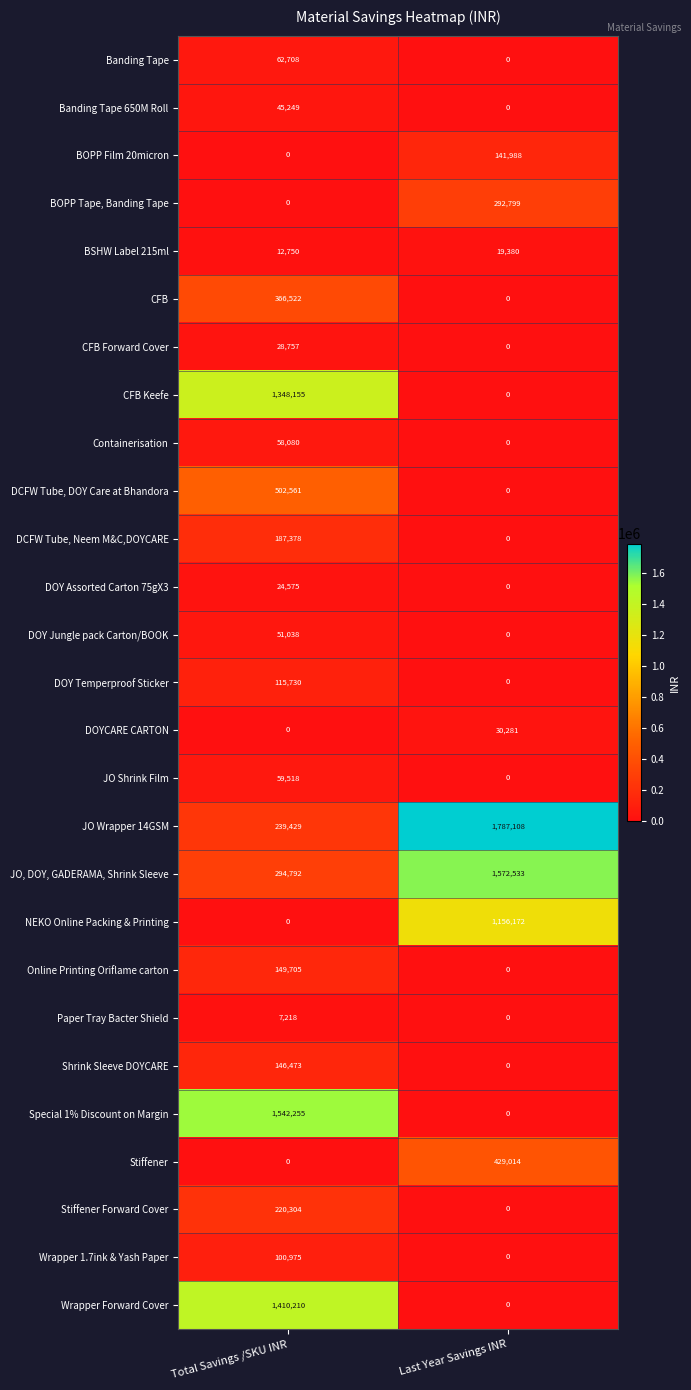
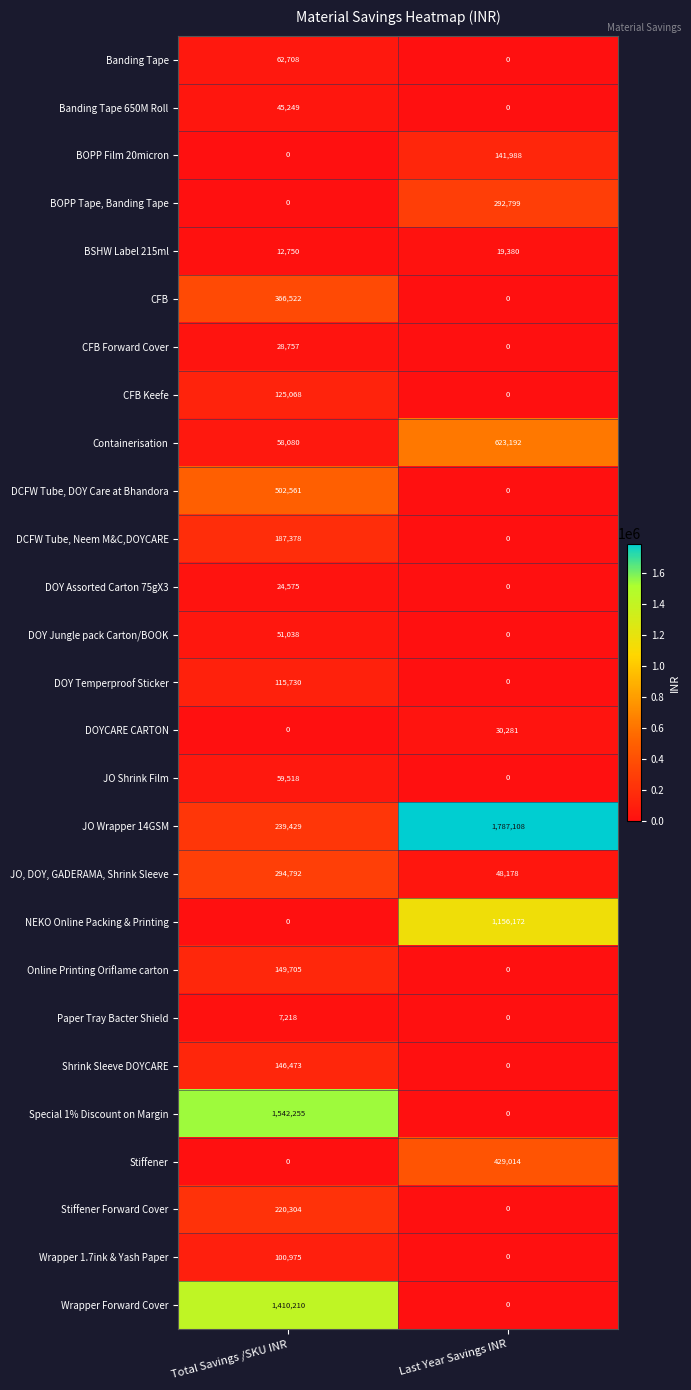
CFB Keefe, Total Savings /SKU INR: 1,348,155 -> 125,068
Containerisation, Last Year Savings INR: 0 -> 623,192
JO, DOY, GADERAMA, Shrink Sleeve, Last Year Savings INR: 1,572,533 -> 48,178
